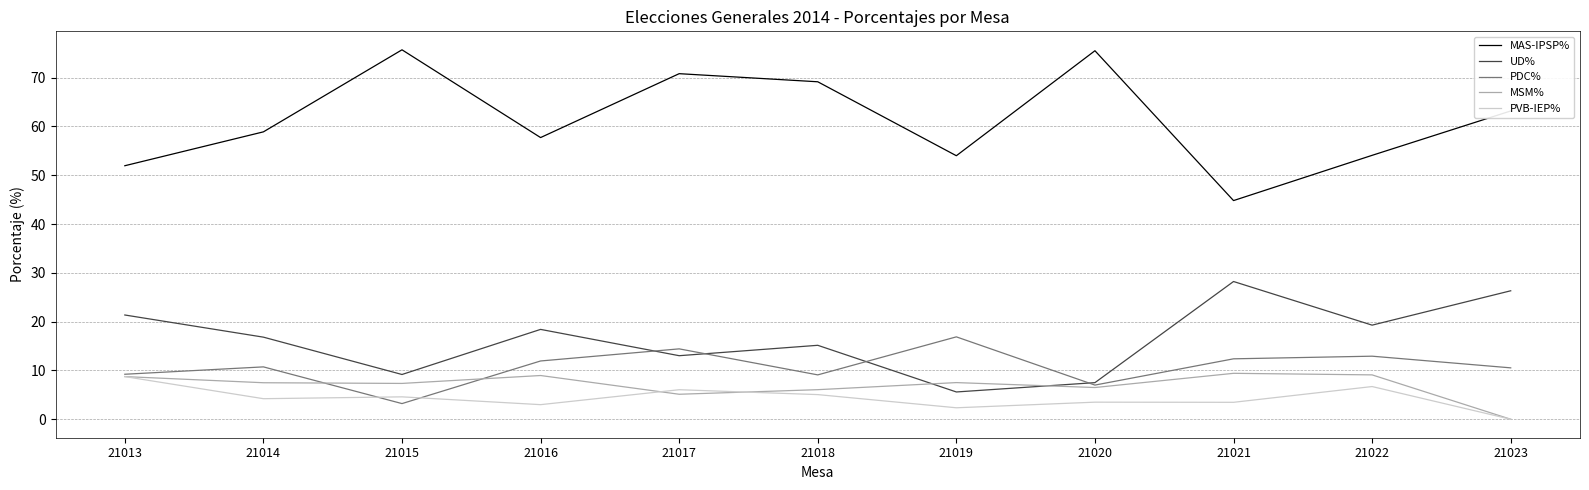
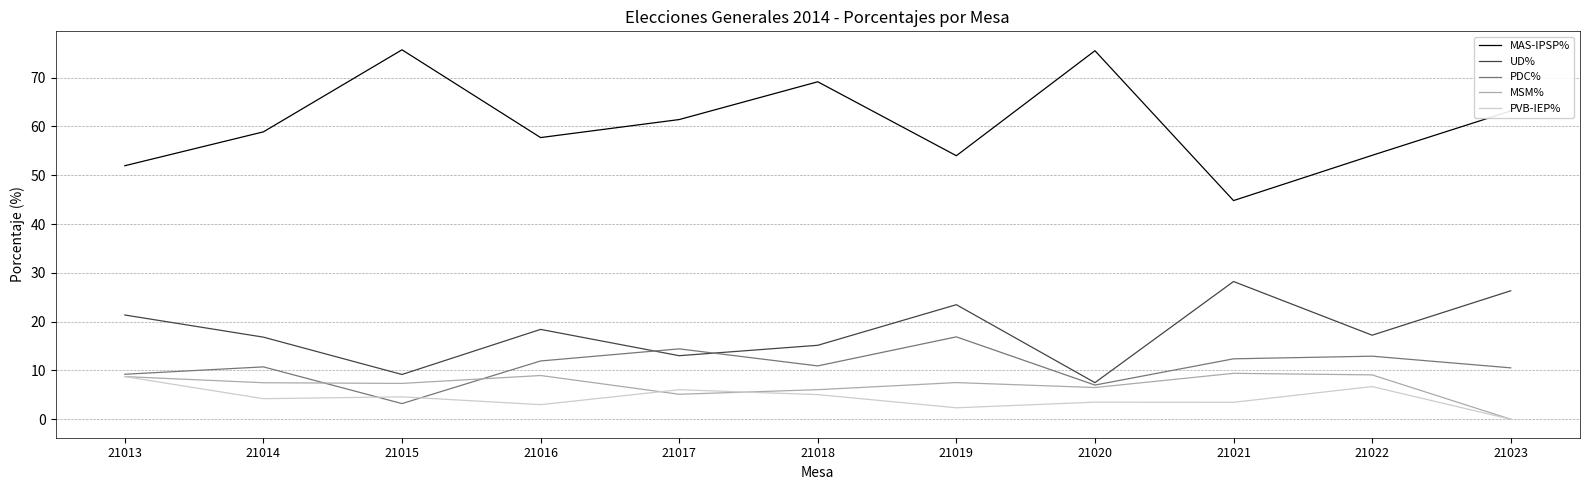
MAS-IPSP%, 21017: 71 -> 61
PDC%, 21018: 9 -> 11
UD%, 21019: 6 -> 23
UD%, 21022: 19 -> 17
